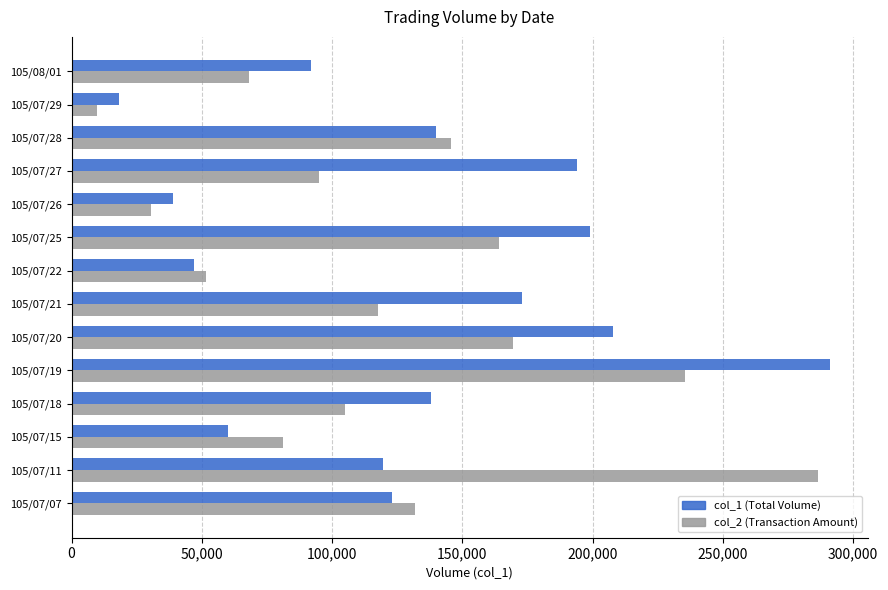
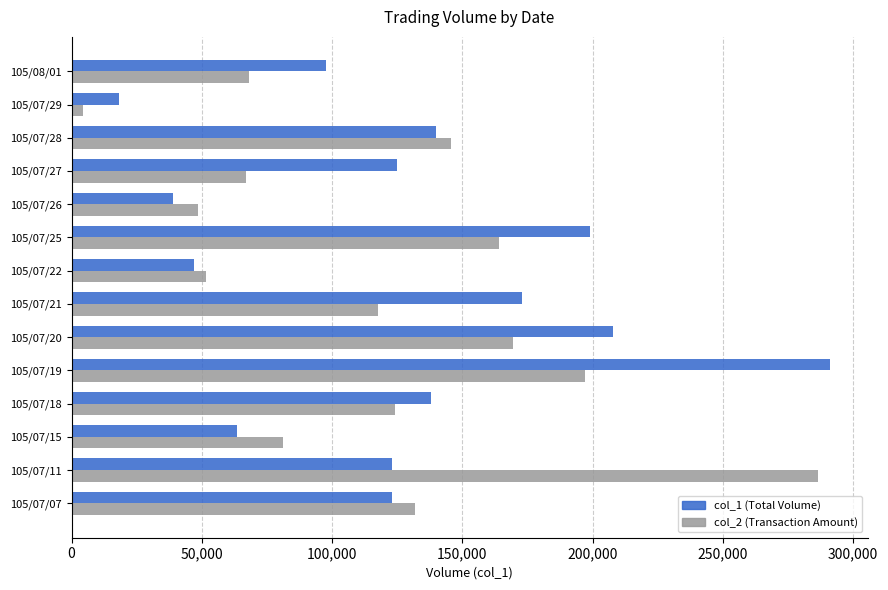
col_1 (Total Volume), 105/08/01: 92,000 -> 97,000
col_2 (Transaction Amount), 105/07/29: 10,000 -> 4,000
col_1 (Total Volume), 105/07/27: 194,000 -> 125,000
col_2 (Transaction Amount), 105/07/27: 95,000 -> 67,000
col_2 (Transaction Amount), 105/07/26: 30,000 -> 49,000
col_2 (Transaction Amount), 105/07/19: 235,000 -> 197,000
col_2 (Transaction Amount), 105/07/18: 105,000 -> 124,000
col_1 (Total Volume), 105/07/15: 60,000 -> 63,000
col_1 (Total Volume), 105/07/11: 119,000 -> 123,000
